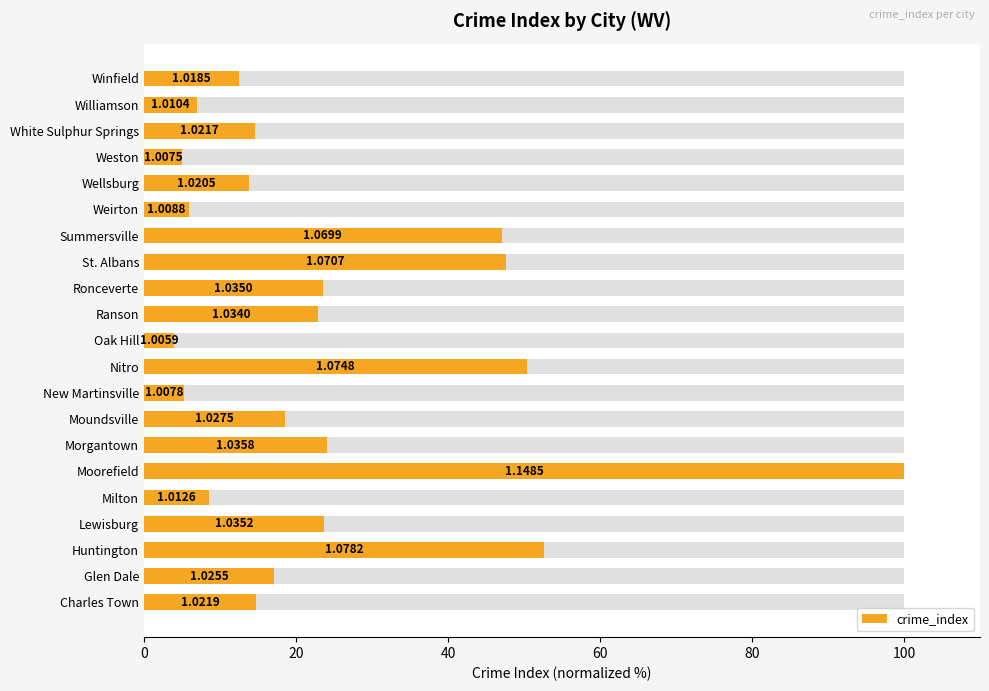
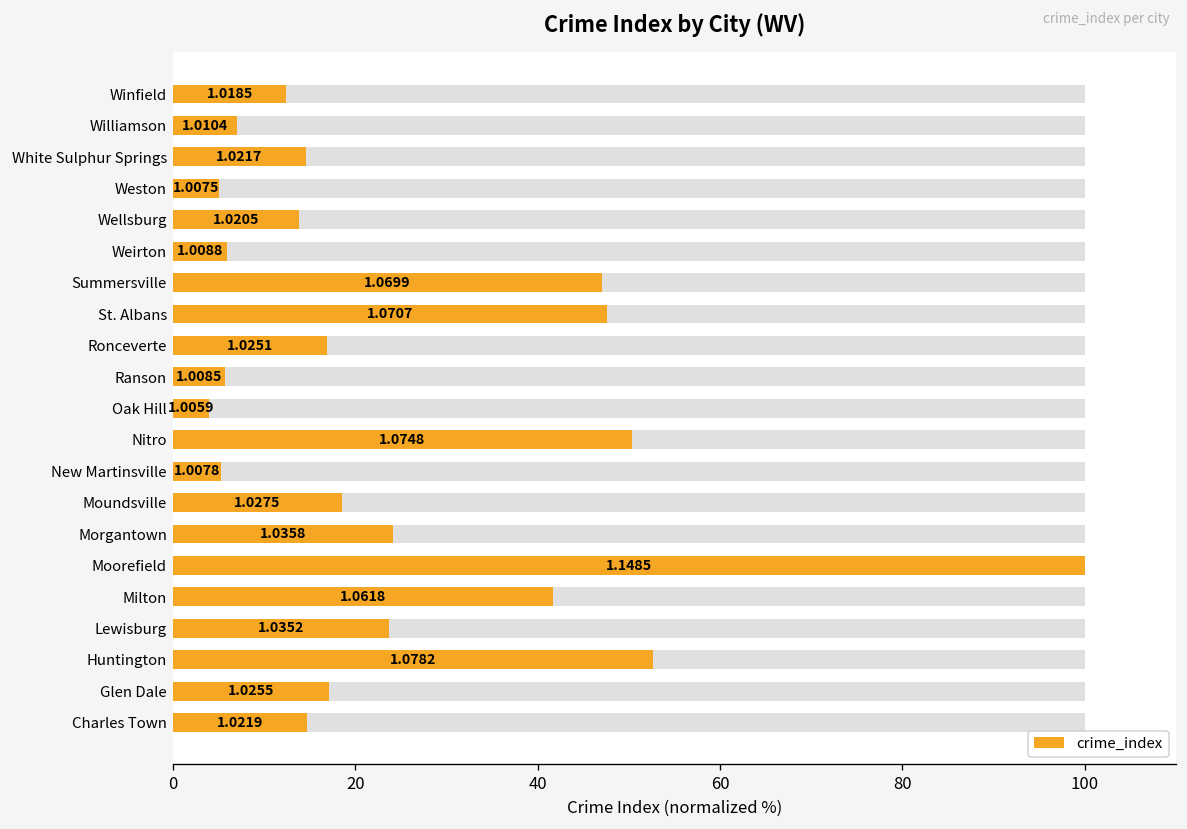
crime_index, Ronceverte: 1.0350 -> 1.0251
crime_index, Ranson: 1.0340 -> 1.0085
crime_index, Milton: 1.0126 -> 1.0618
